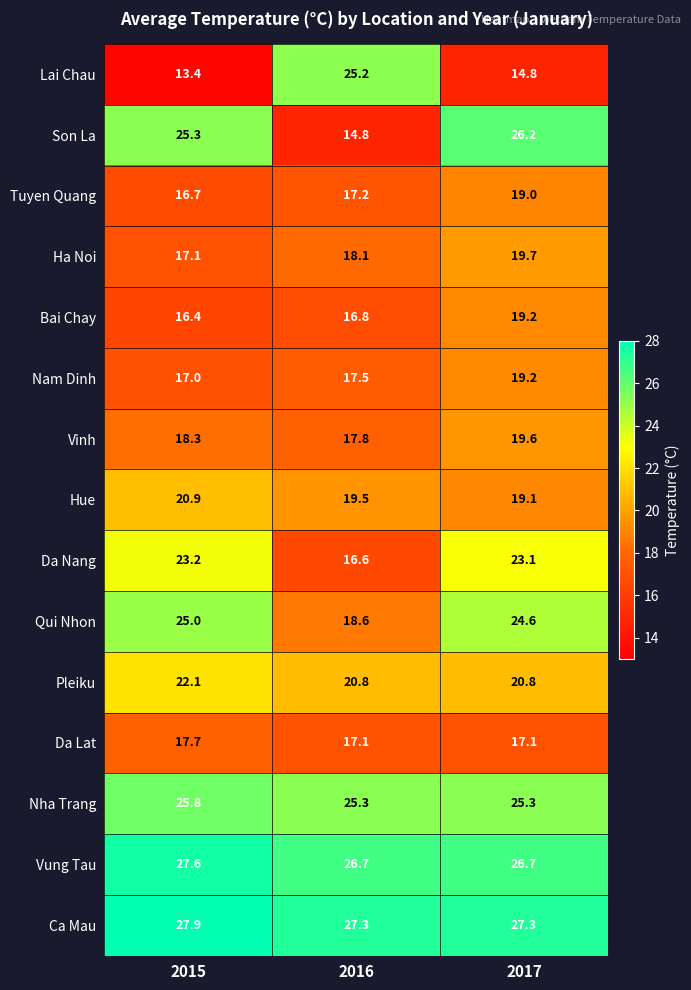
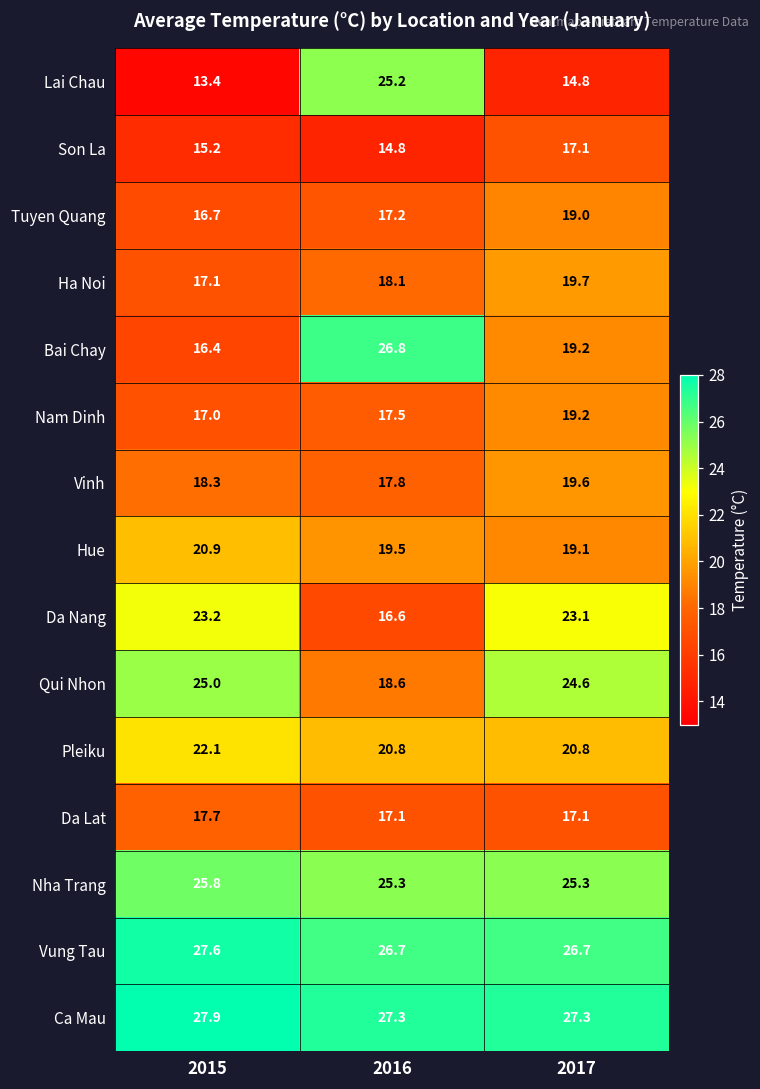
Son La, 2015: 25.3 -> 15.2
Son La, 2017: 26.2 -> 17.1
Bai Chay, 2016: 16.8 -> 26.8
